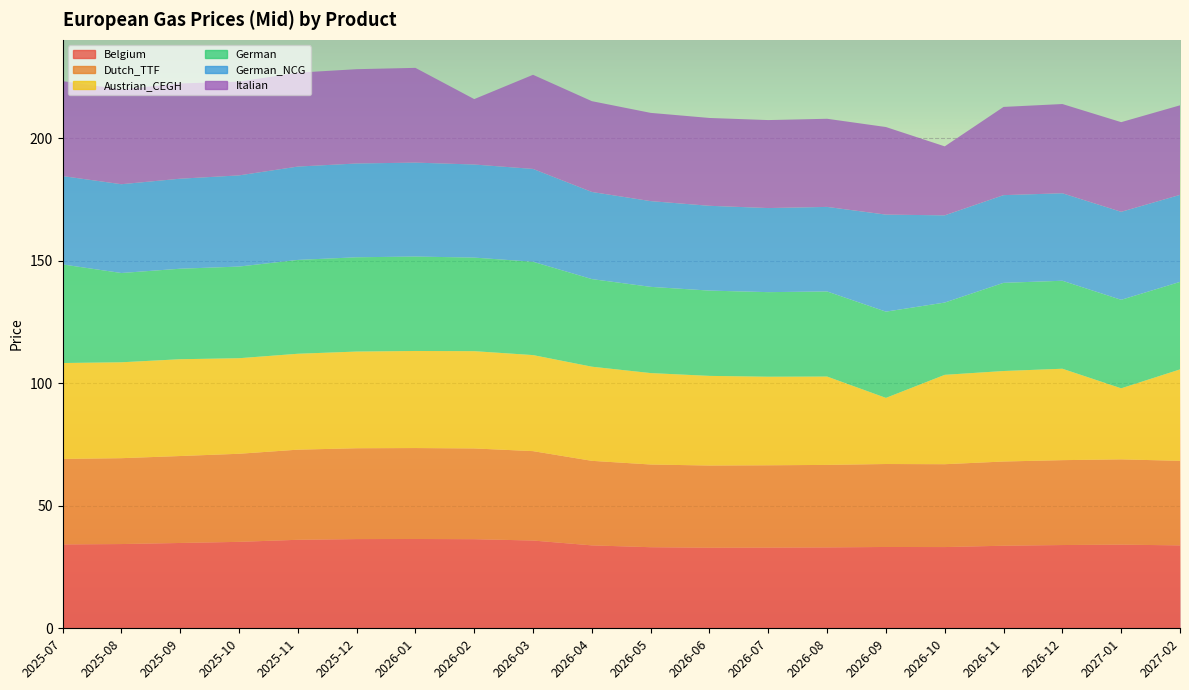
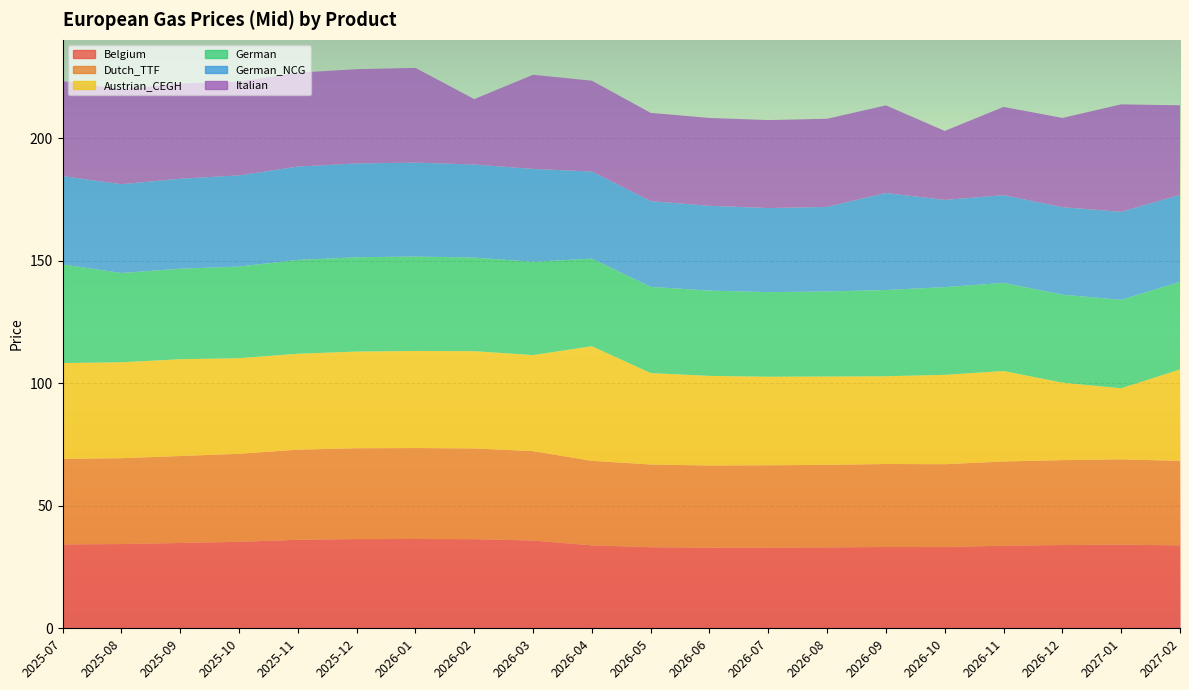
Austrian_CEGH, 2026-04: 38 -> 47
Austrian_CEGH, 2026-09: 27 -> 36
German, 2026-10: 30 -> 36
Austrian_CEGH, 2026-12: 37 -> 32
Italian, 2027-01: 37 -> 44
